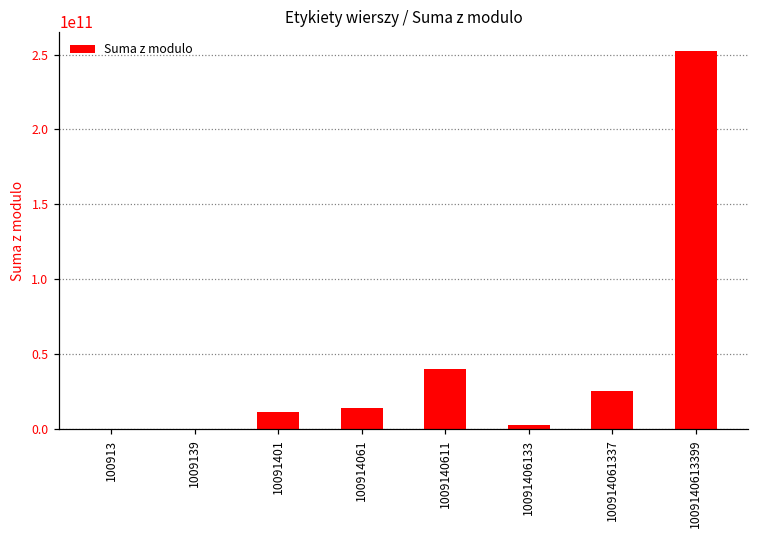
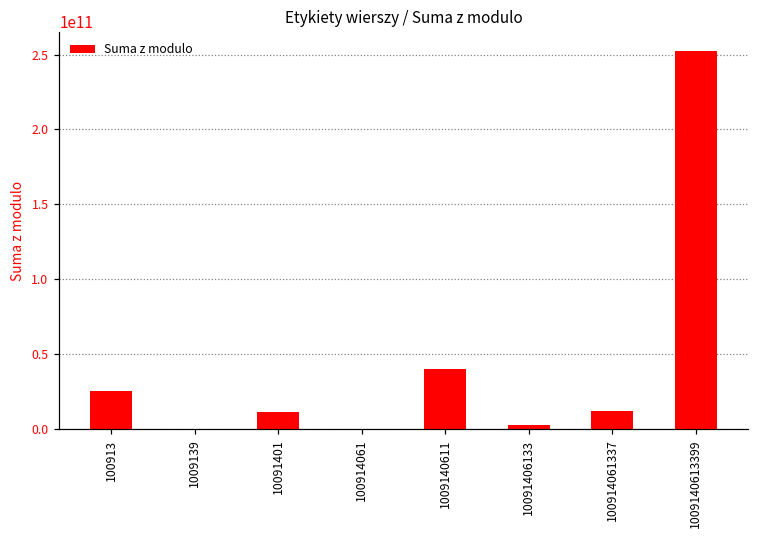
100913: 0 -> 25000000000
100914061: 14000000000 -> 0
100914061337: 25000000000 -> 12000000000
